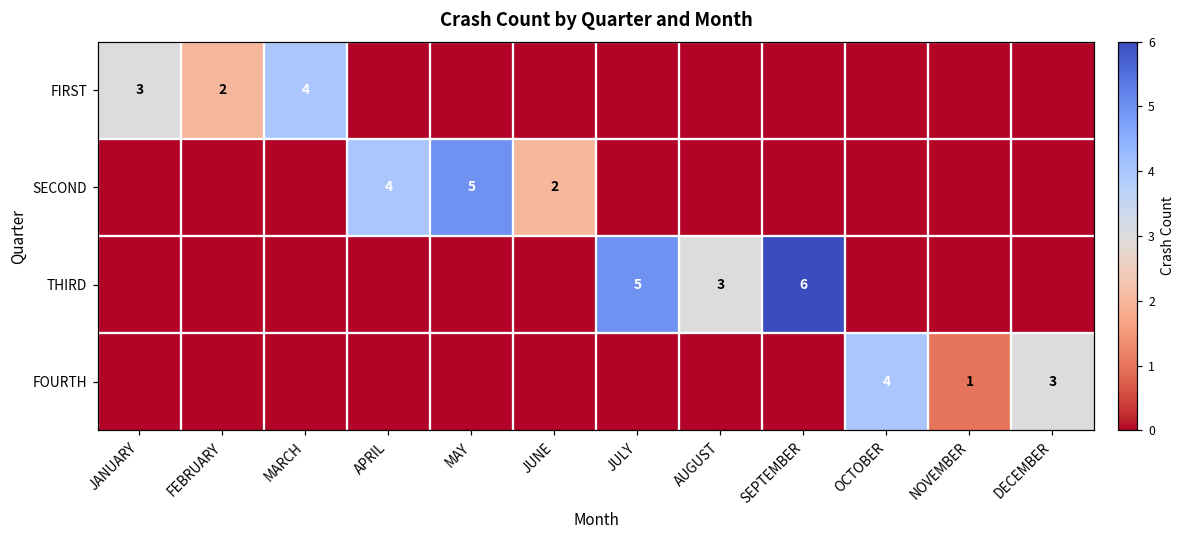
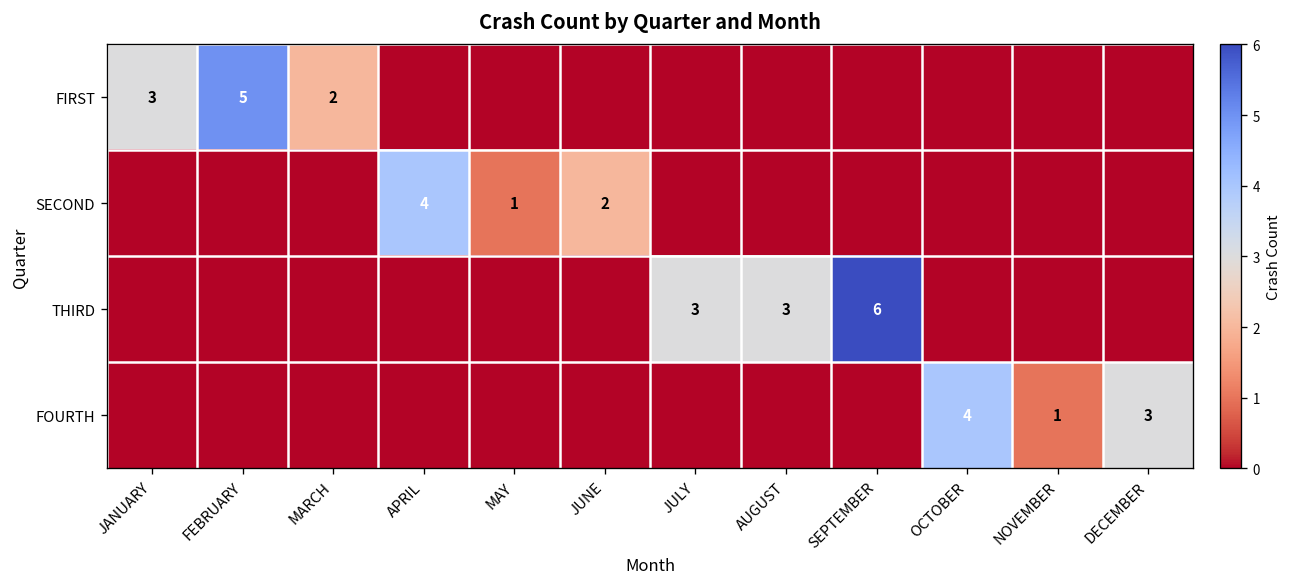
FIRST, FEBRUARY: 2 -> 5
FIRST, MARCH: 4 -> 2
SECOND, MAY: 5 -> 1
THIRD, JULY: 5 -> 3
